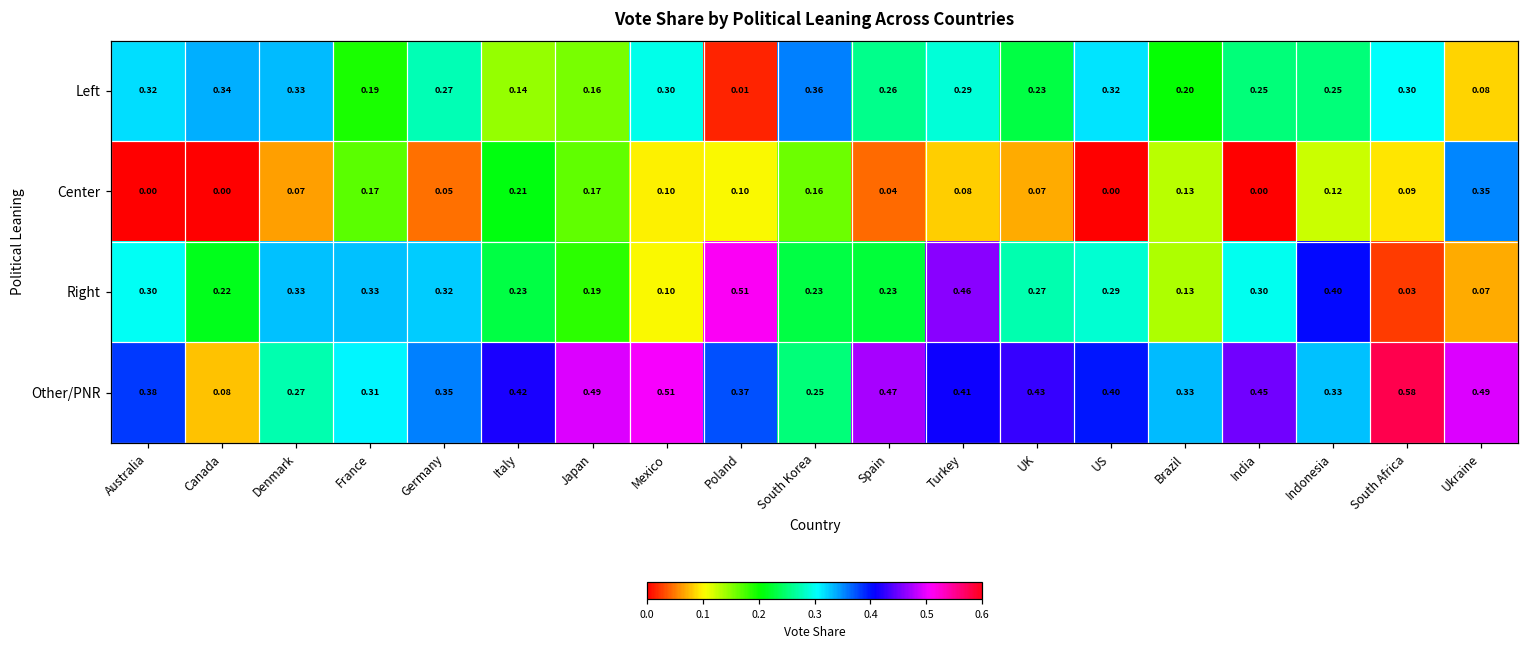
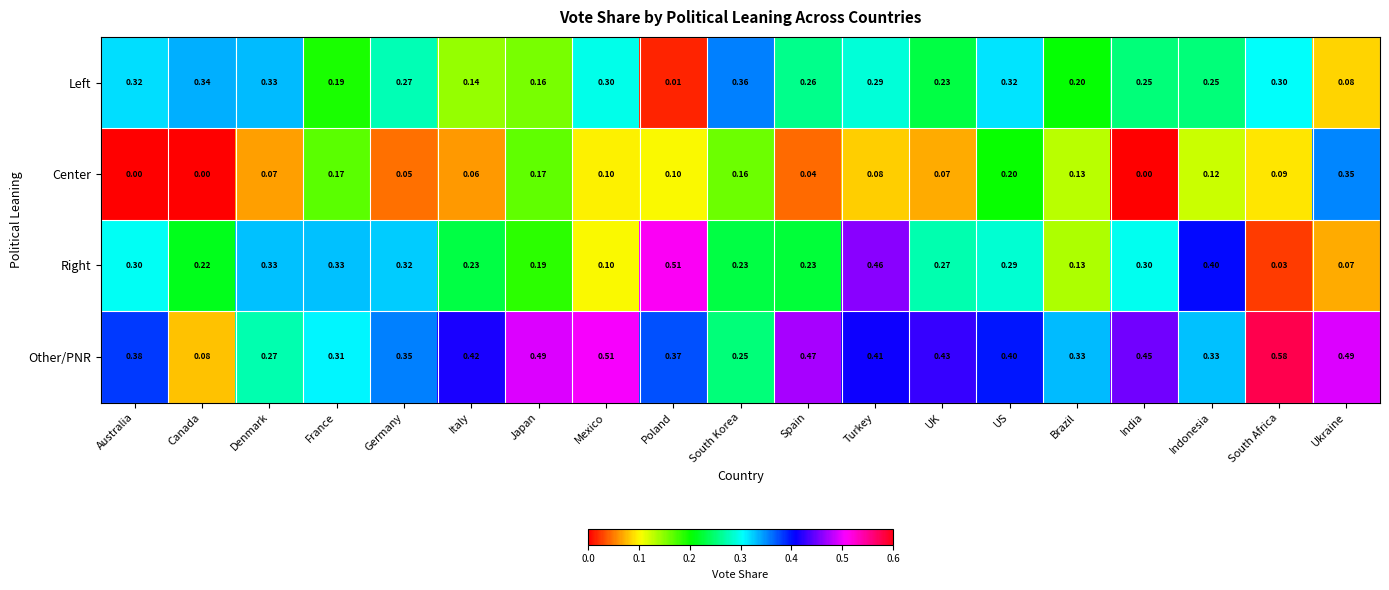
Center, Italy: 0.21 -> 0.06
Center, US: 0.00 -> 0.20
